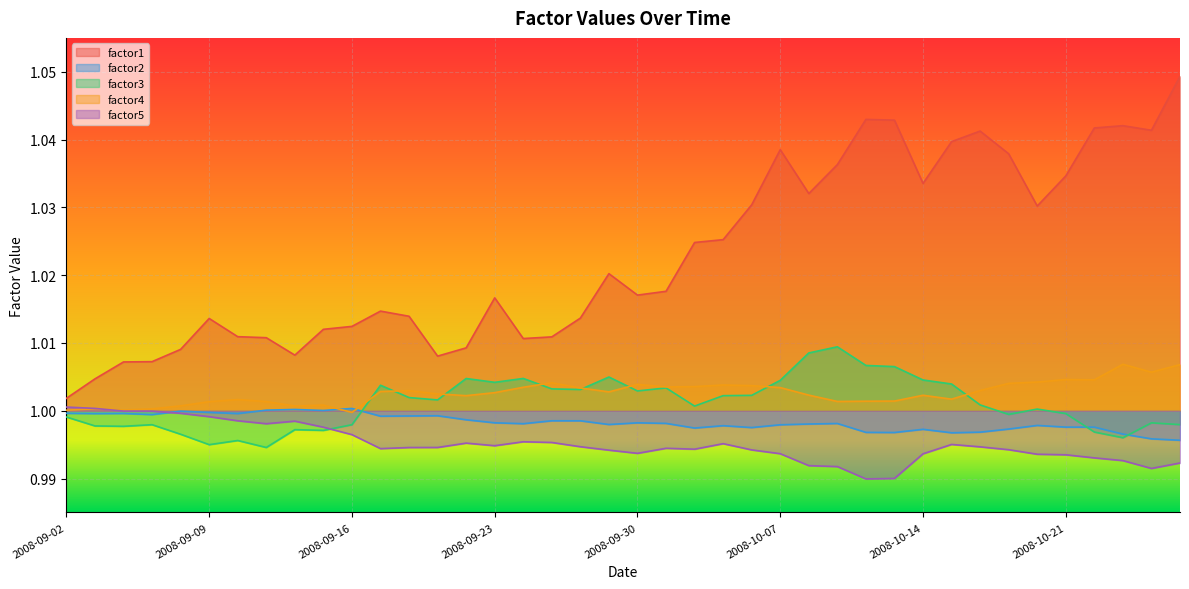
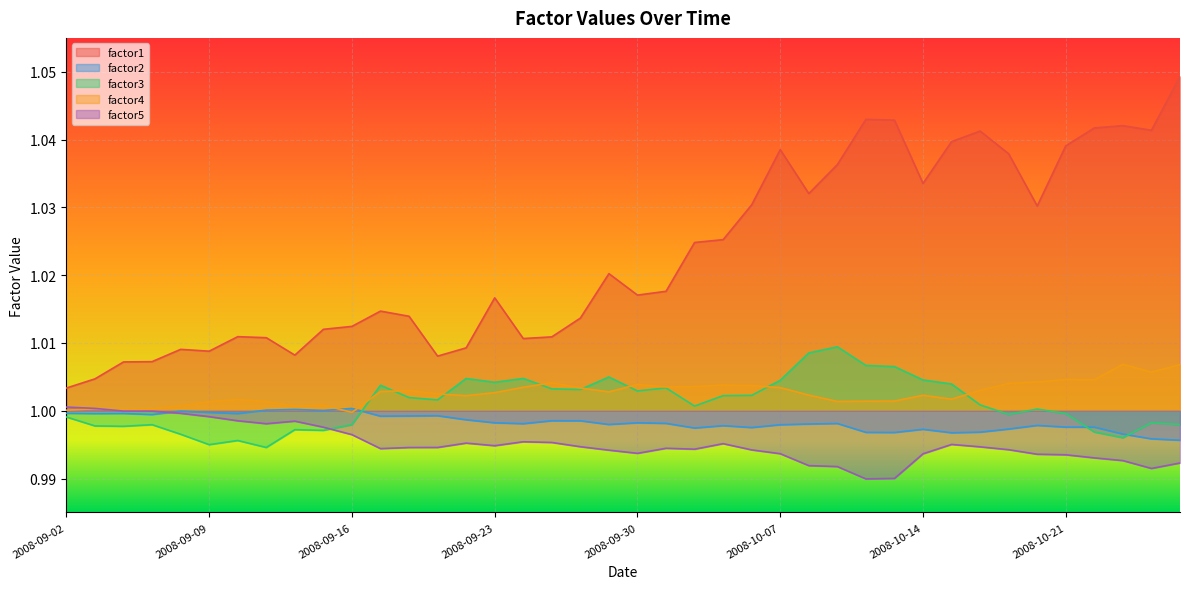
factor1, 2008-09-02: 1.002 -> 1.003
factor1, 2008-09-09: 1.014 -> 1.009
factor1, 2008-10-21: 1.035 -> 1.039
